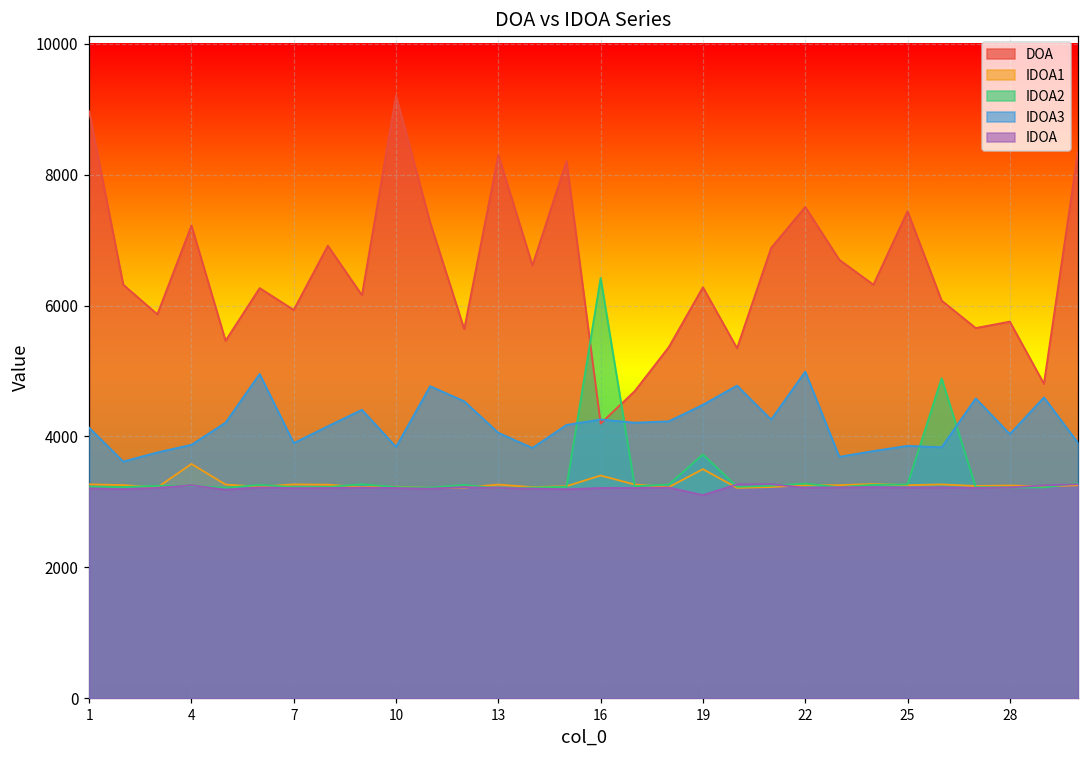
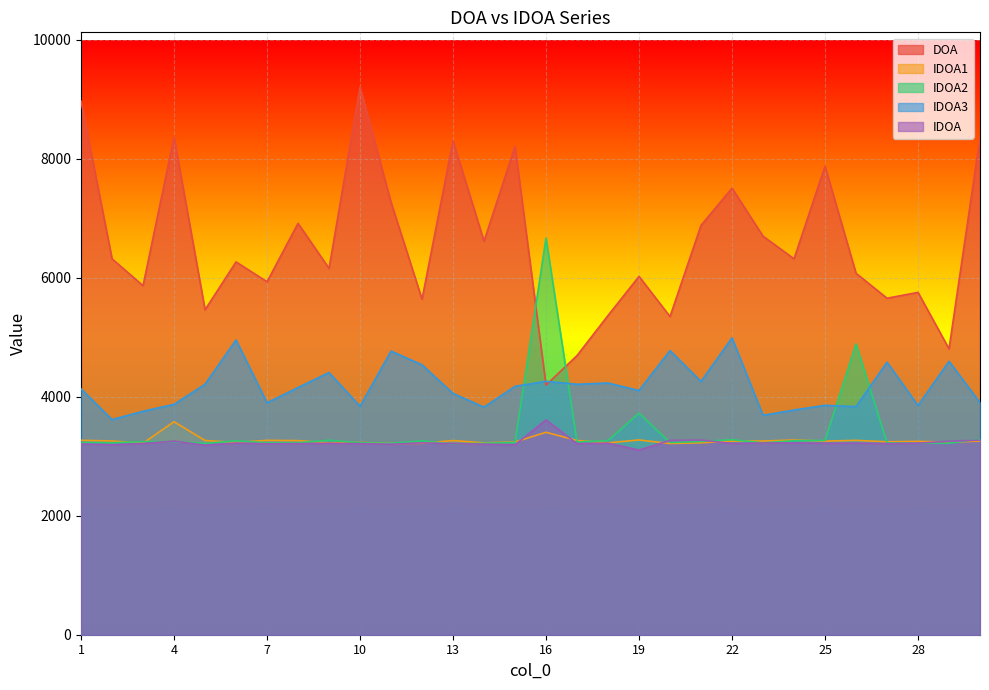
DOA, 4: 7200 -> 8400
IDOA2, 16: 6400 -> 6700
IDOA, 16: 3200 -> 3600
DOA, 19: 6300 -> 6000
IDOA1, 19: 3500 -> 3300
IDOA3, 19: 4500 -> 4100
DOA, 25: 7400 -> 7900
IDOA3, 28: 4000 -> 3900
